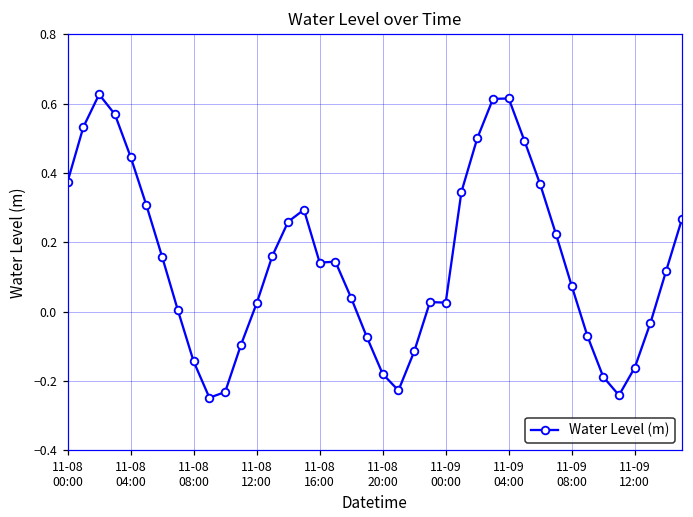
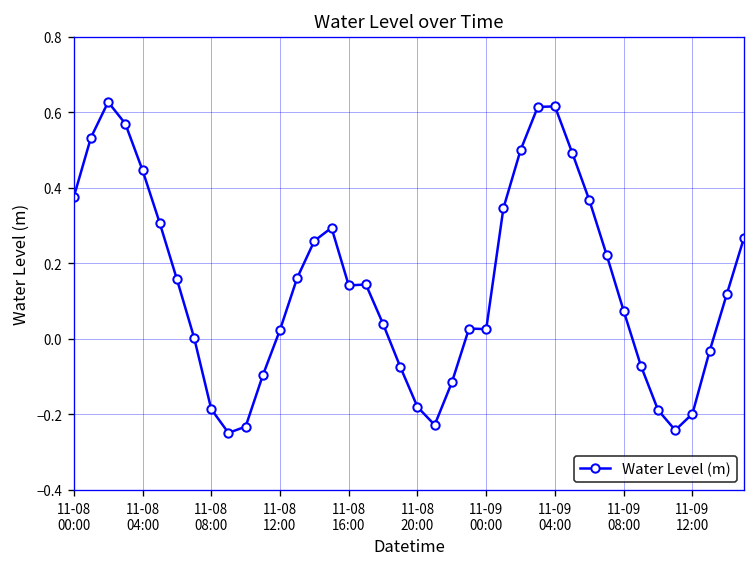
11-08 08:00: -0.14 -> -0.19
11-09 12:00: -0.16 -> -0.20
